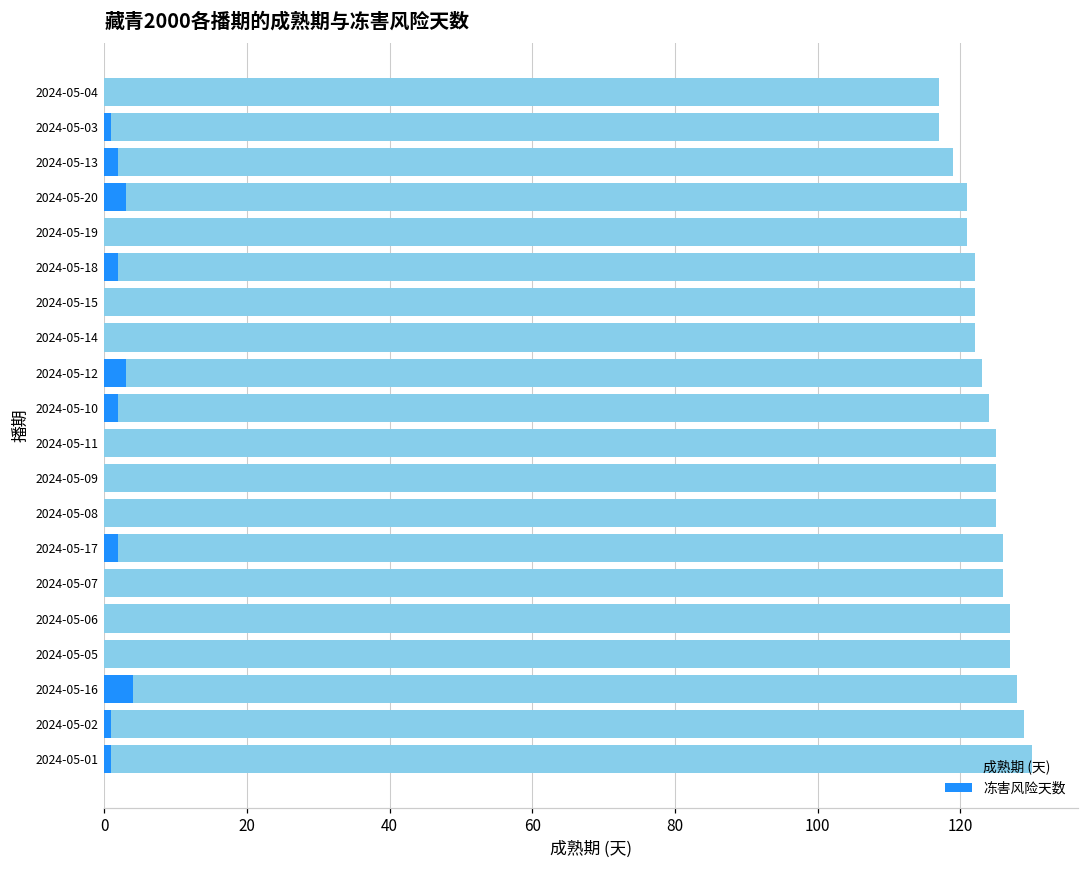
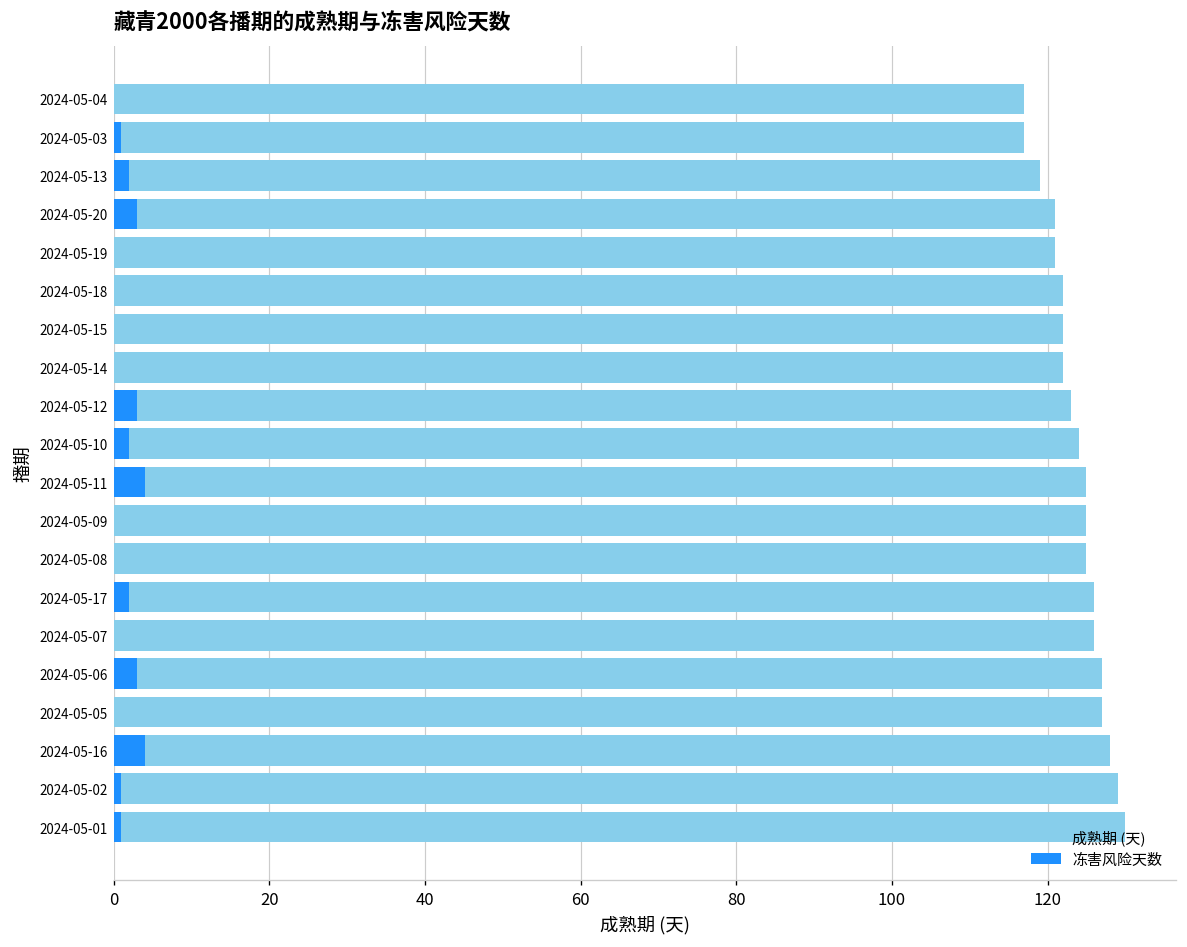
冻害风险天数, 2024-05-18: 2 -> 0
冻害风险天数, 2024-05-11: 0 -> 4
冻害风险天数, 2024-05-06: 0 -> 3
